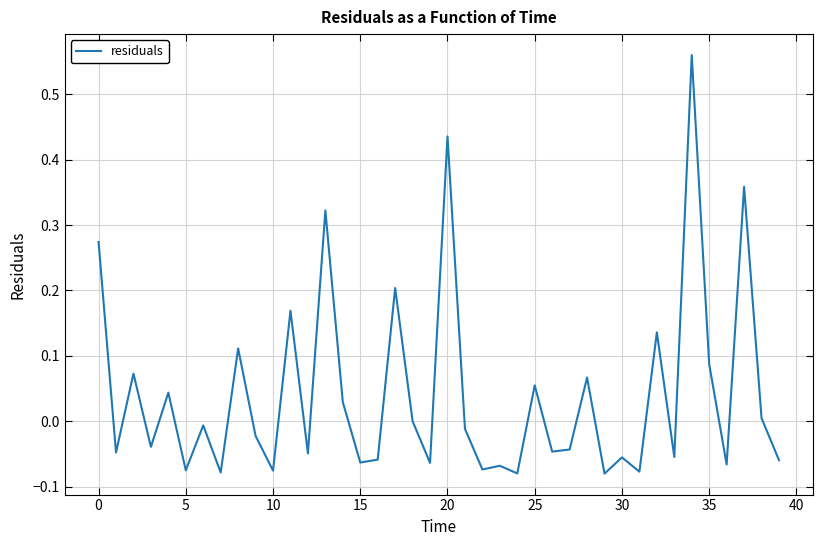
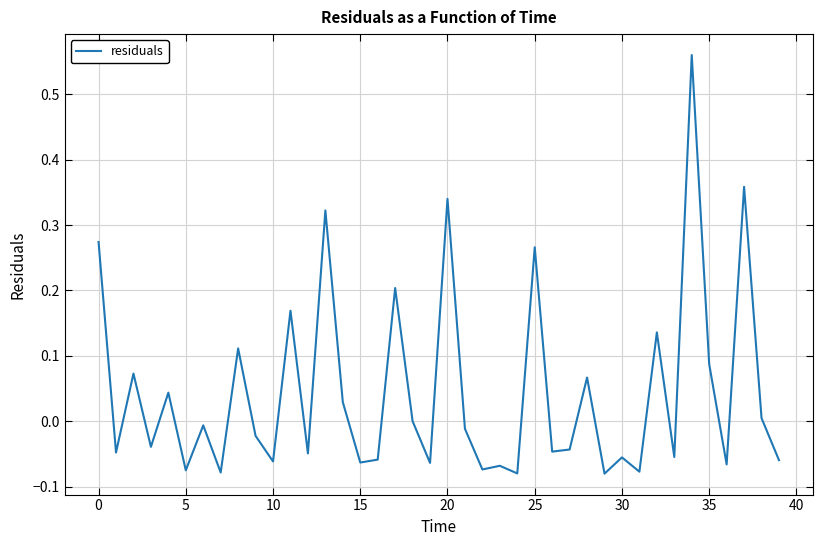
10: -0.08 -> -0.06
20: 0.44 -> 0.34
25: 0.06 -> 0.27
